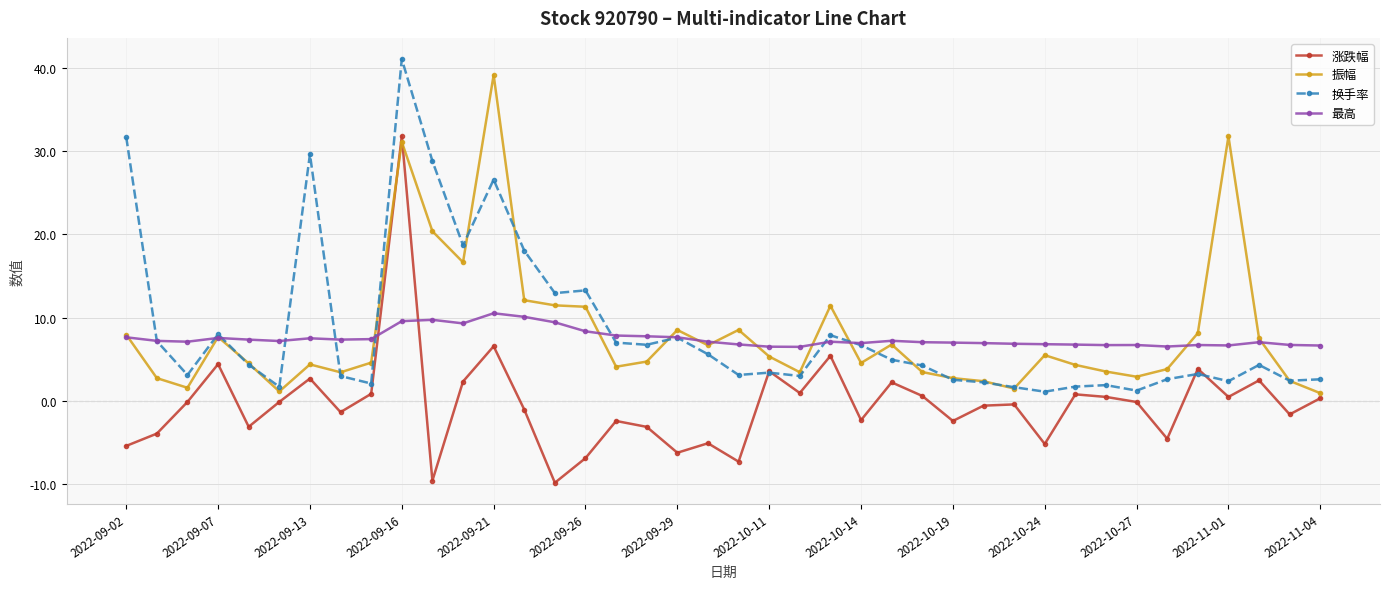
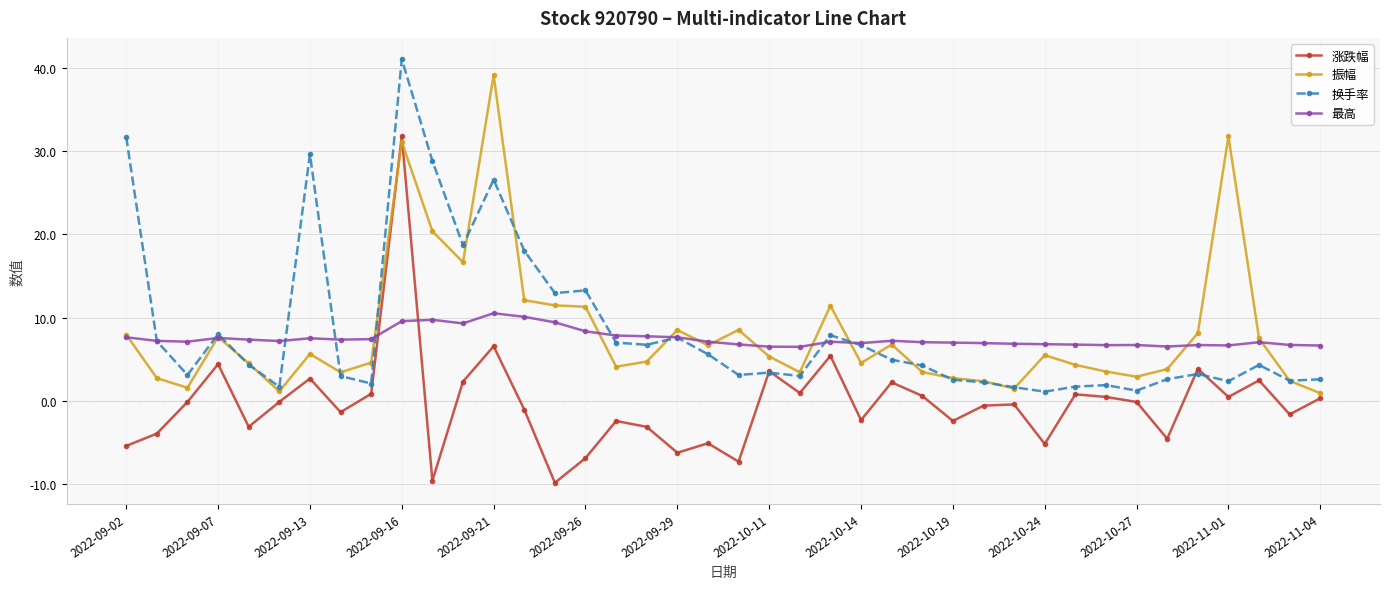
振幅, 2022-09-13: 4 -> 6
